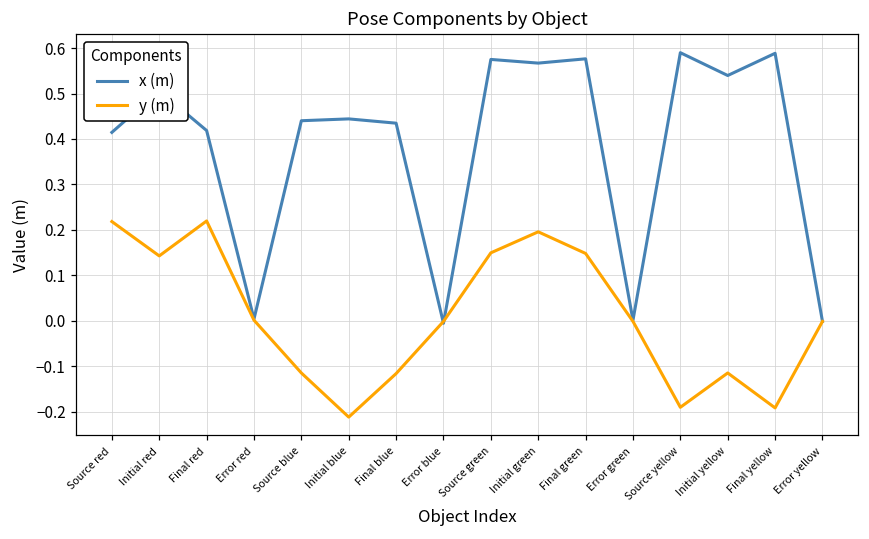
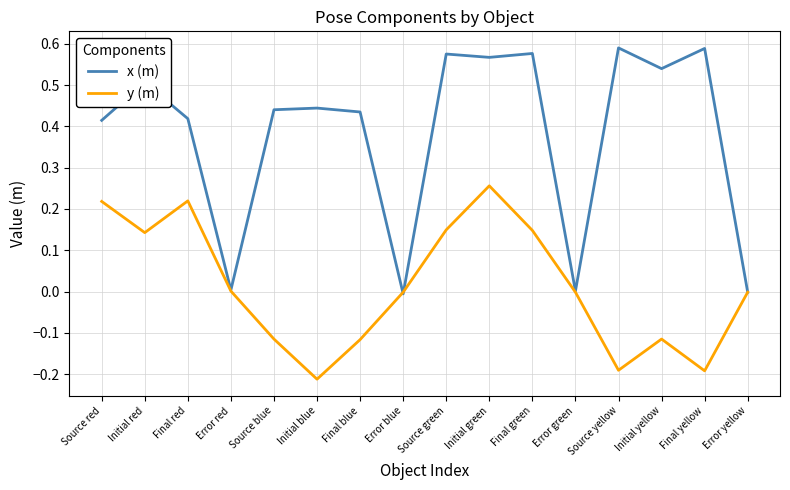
y (m), Initial green: 0.20 -> 0.26
